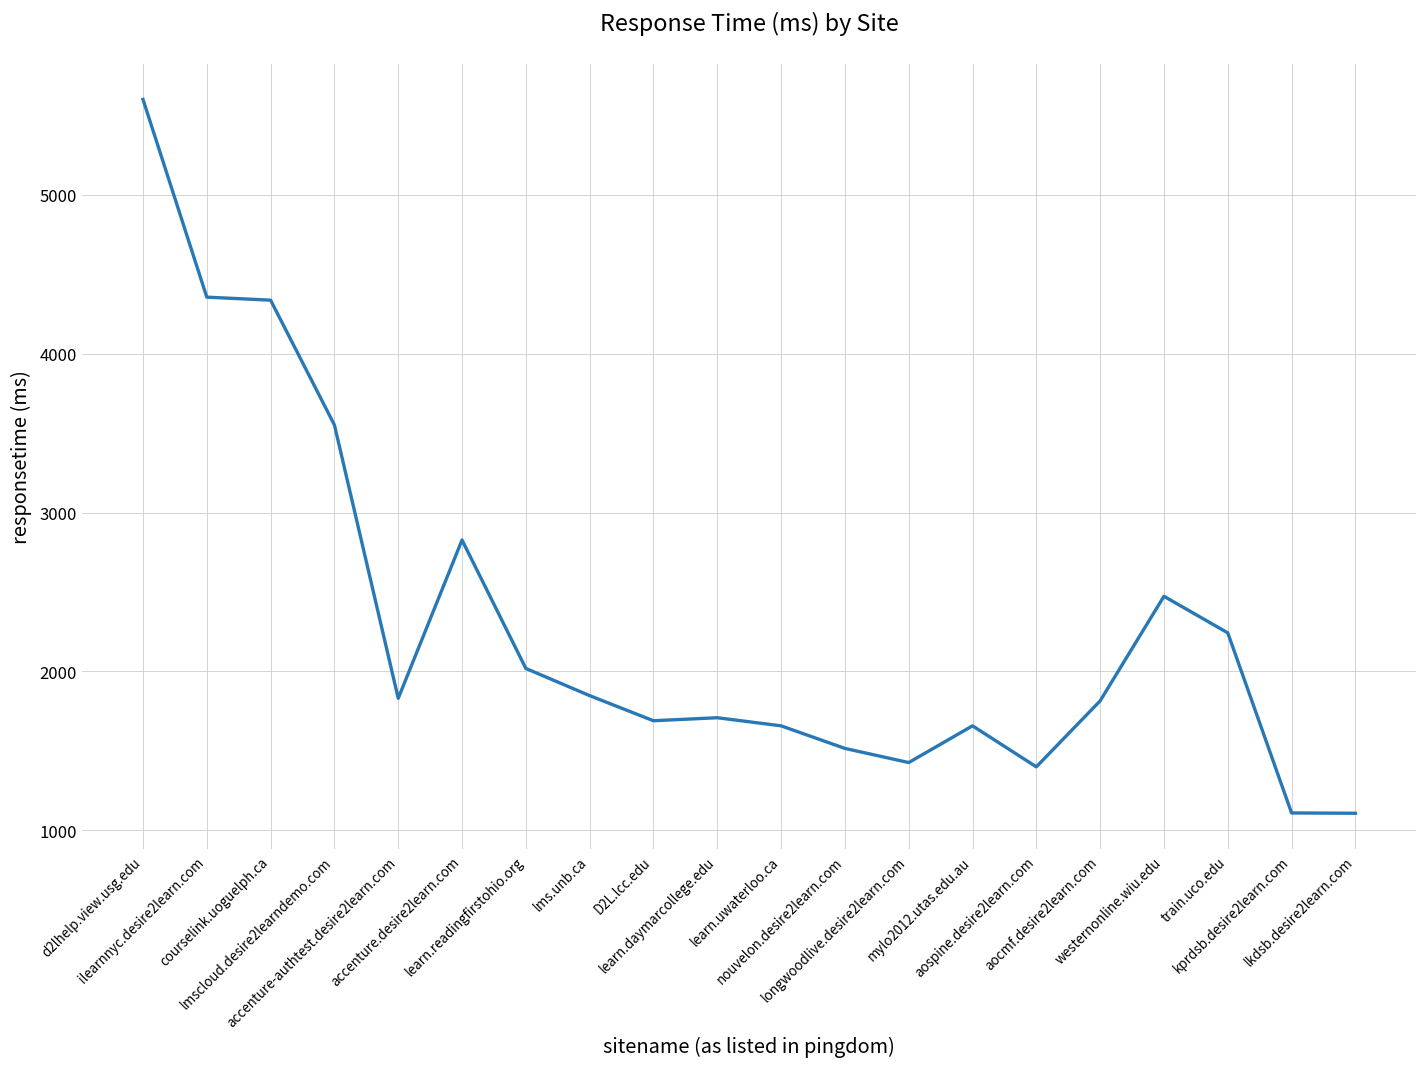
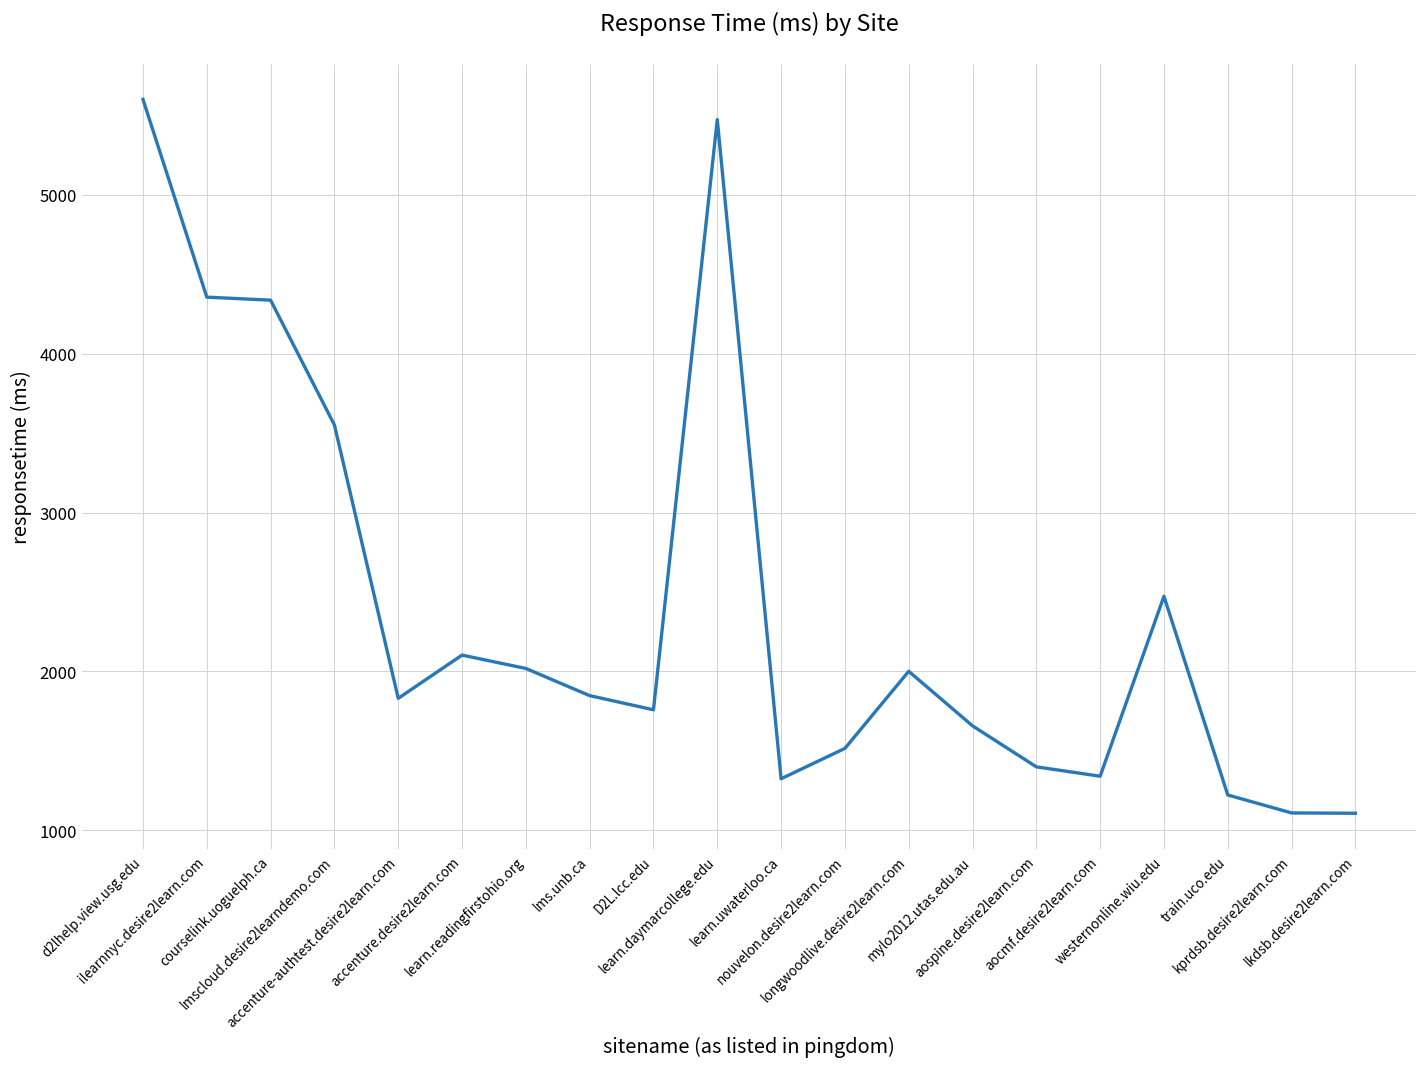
accenture.desire2learn.com: 2830 -> 2100
D2L.lcc.edu: 1690 -> 1760
learn.daymarcollege.edu: 1710 -> 5470
learn.uwaterloo.ca: 1660 -> 1330
longwoodlive.desire2learn.com: 1430 -> 2000
aocmf.desire2learn.com: 1820 -> 1340
train.uco.edu: 2240 -> 1220
